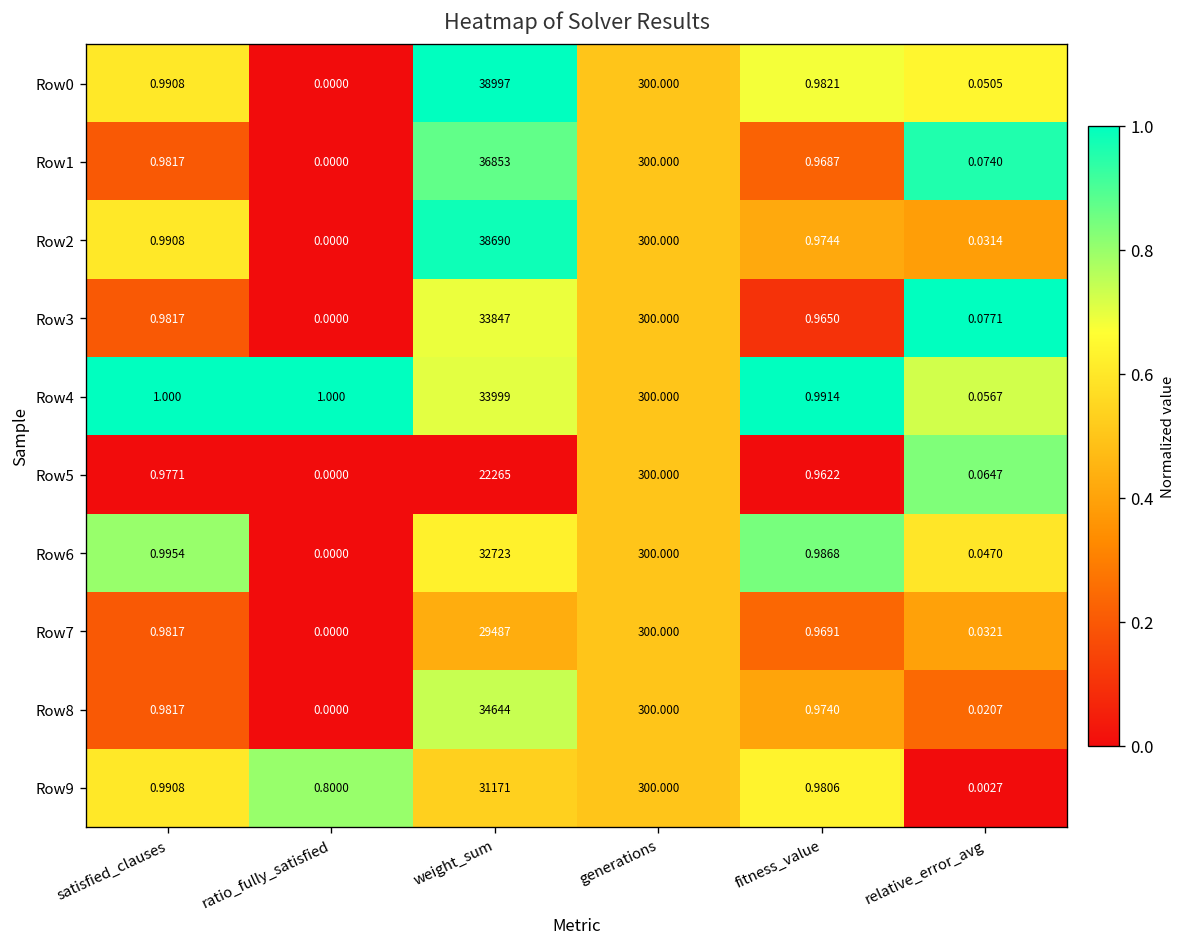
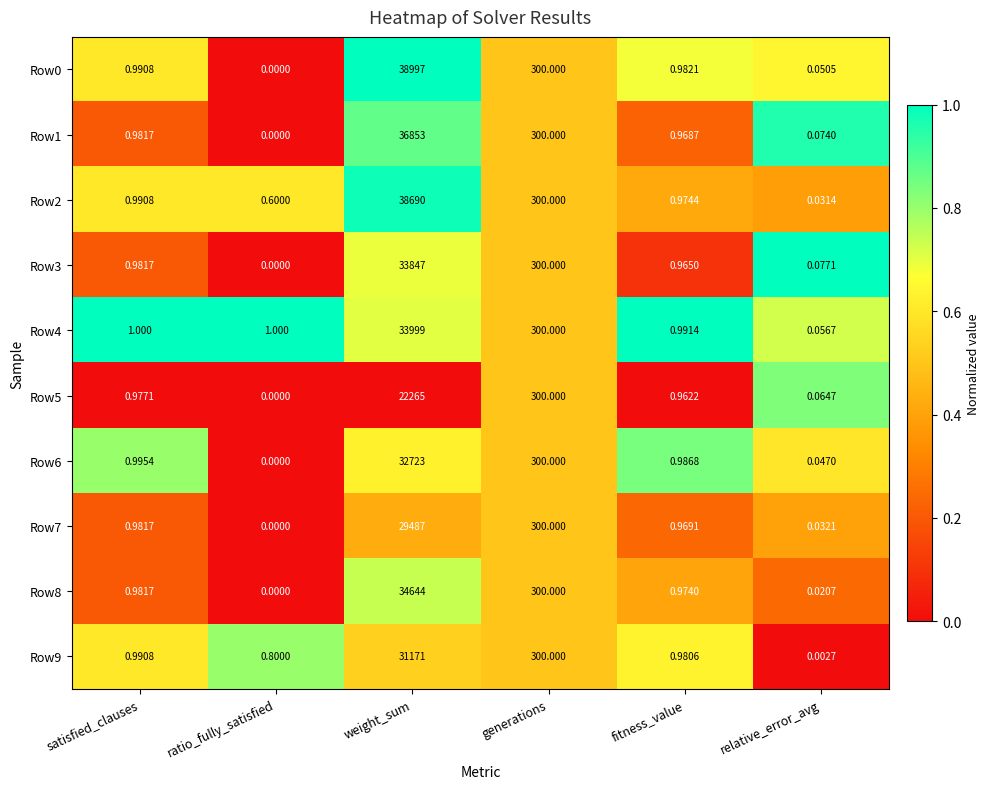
Row2, ratio_fully_satisfied: 0.0000 -> 0.6000
